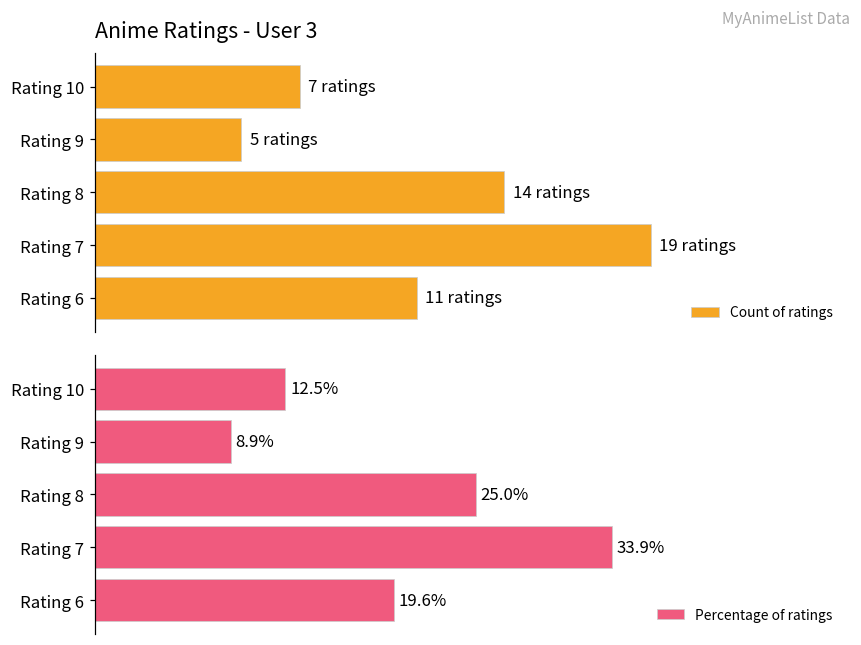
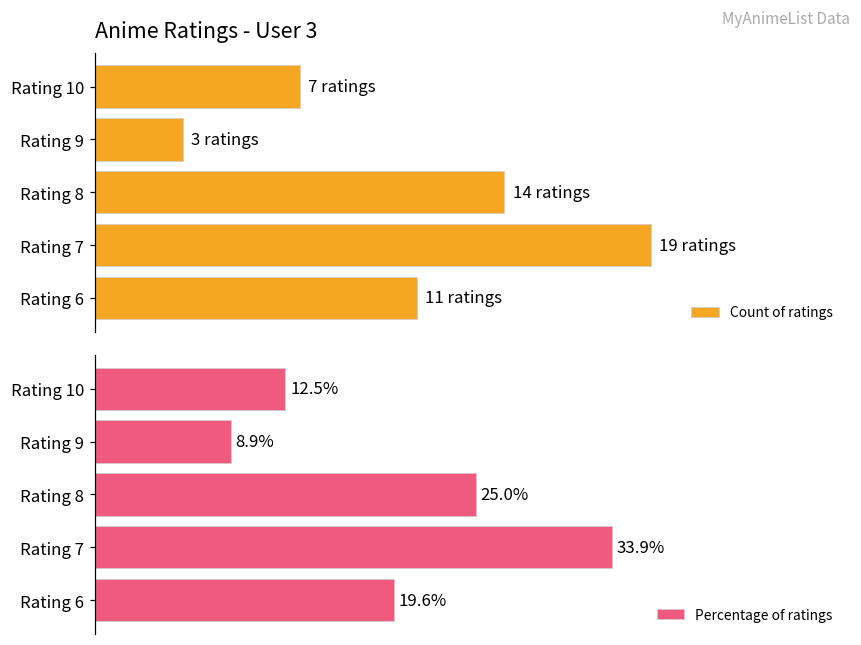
Anime Ratings - User 3, Rating 9: 5 -> 3
